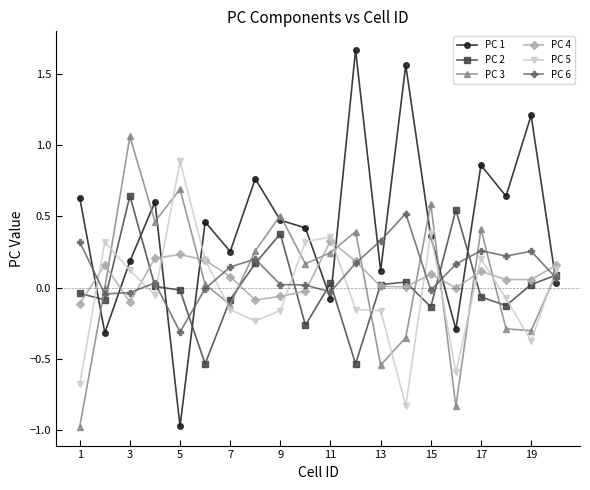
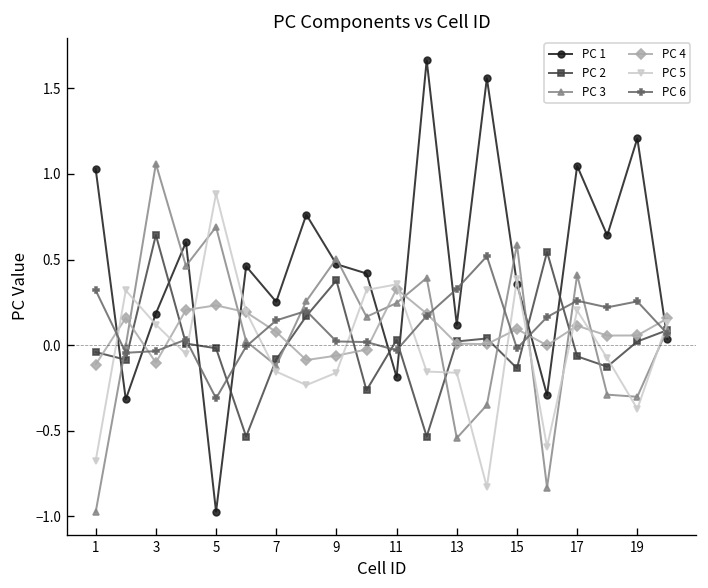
PC 1, 1: 0.63 -> 1.03
PC 1, 11: -0.08 -> -0.19
PC 1, 17: 0.86 -> 1.05
